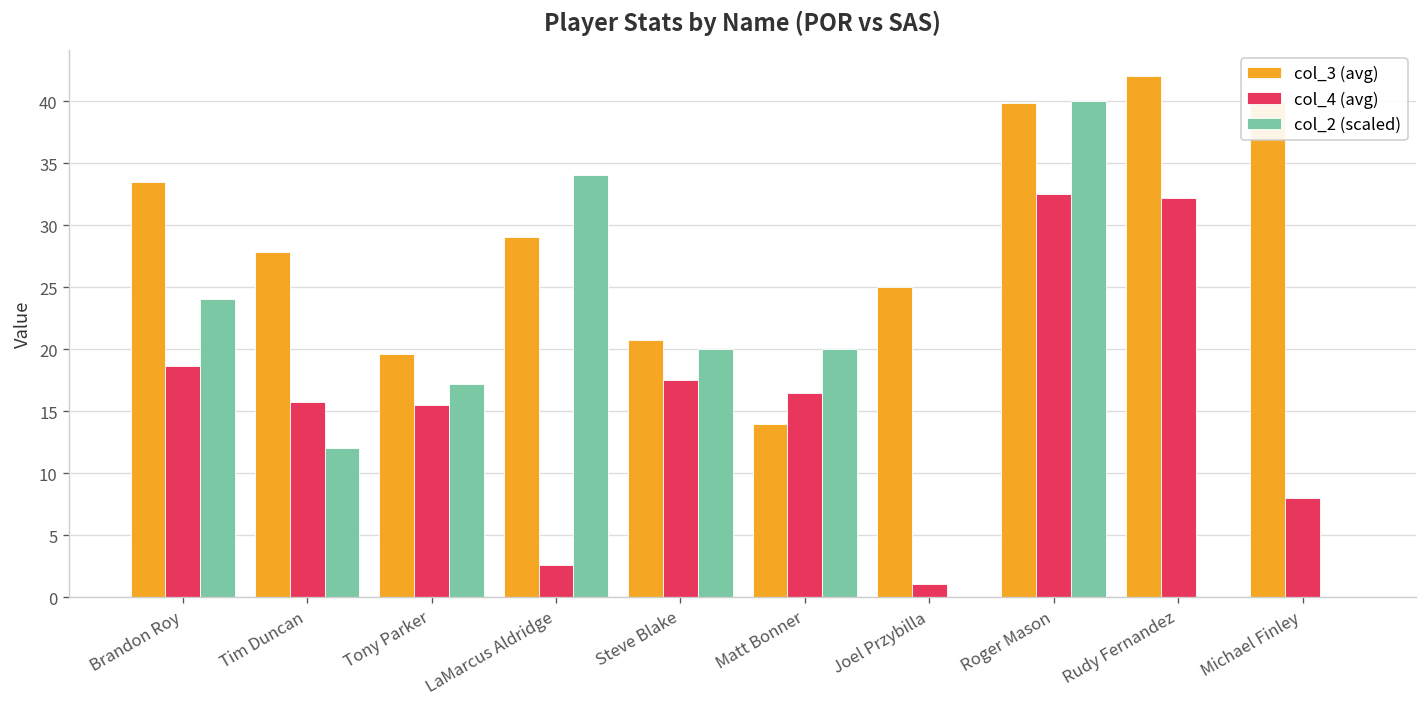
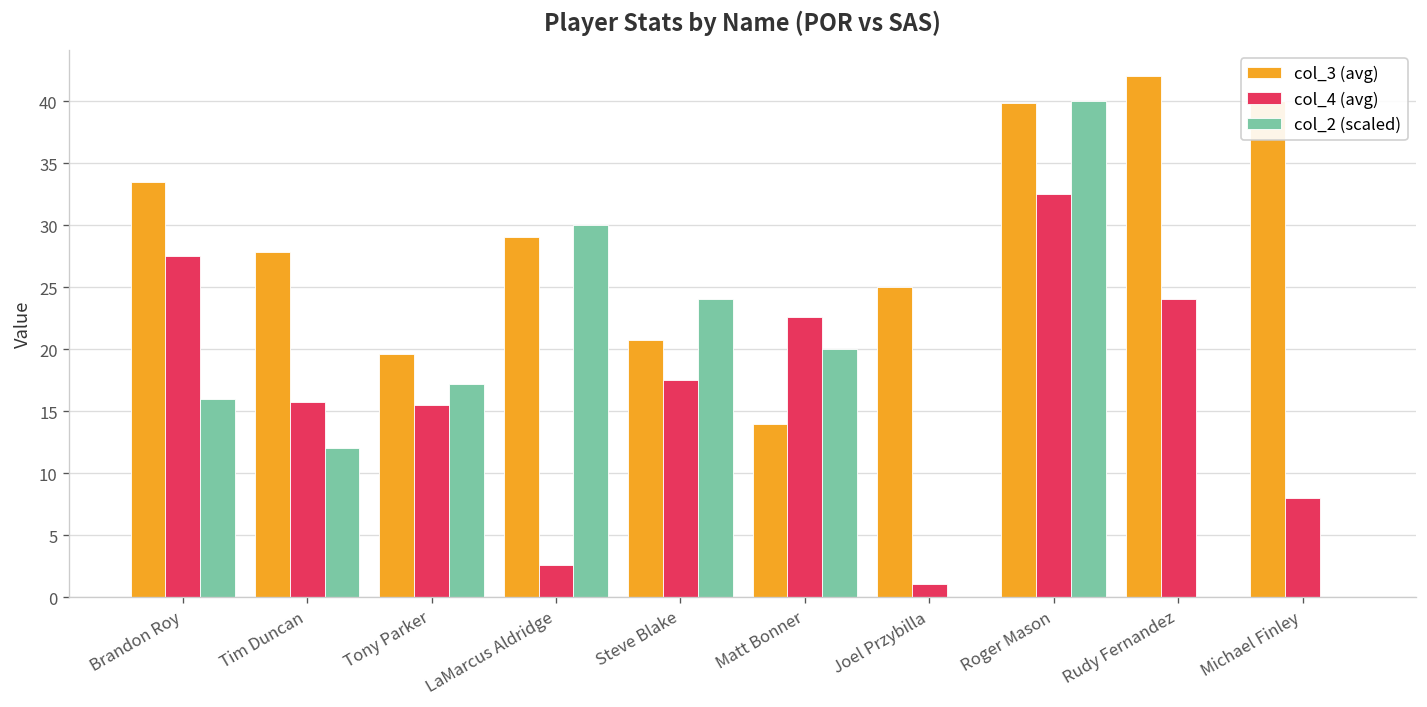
col_4 (avg), Brandon Roy: 18.6 -> 27.5
col_2 (scaled), Brandon Roy: 24.0 -> 16.0
col_2 (scaled), LaMarcus Aldridge: 34.0 -> 30.0
col_2 (scaled), Steve Blake: 20.0 -> 24.0
col_4 (avg), Matt Bonner: 16.5 -> 22.6
col_4 (avg), Rudy Fernandez: 32.2 -> 24.0
